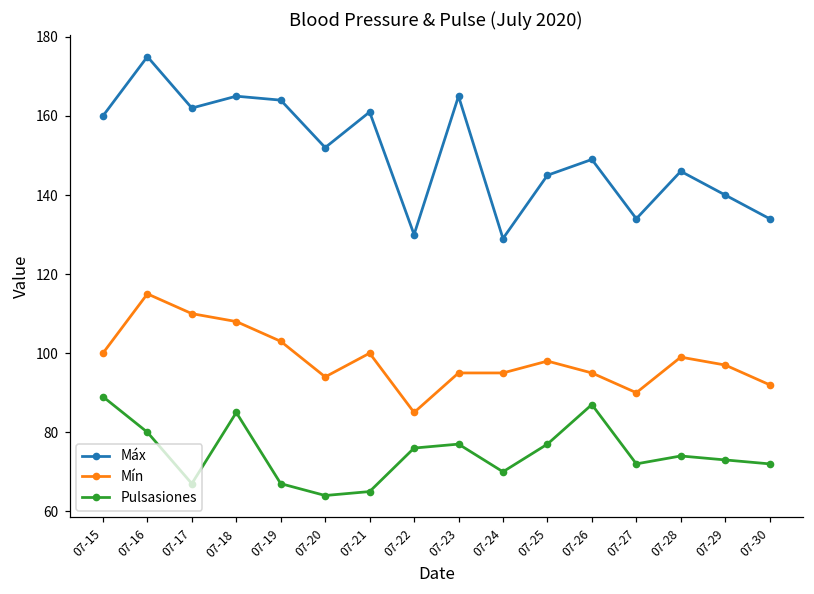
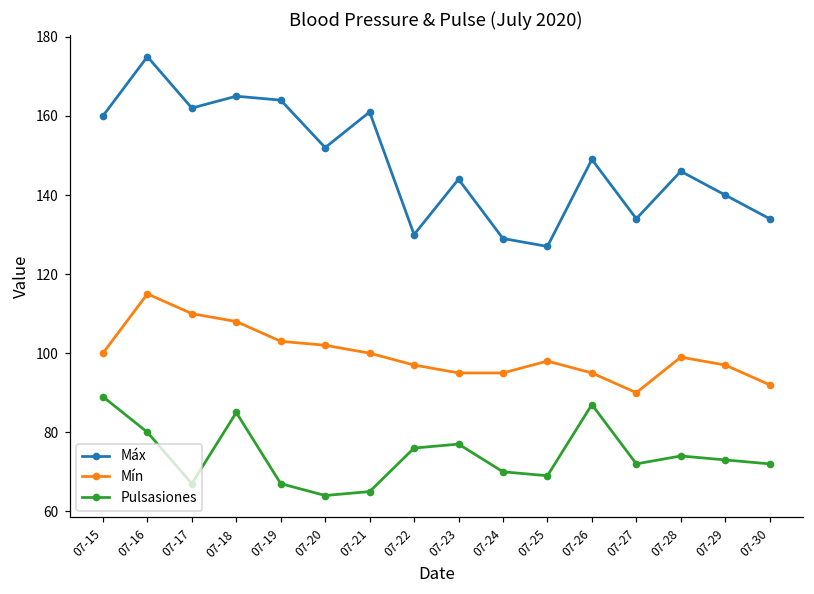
Mín, 07-20: 94 -> 102
Mín, 07-22: 85 -> 97
Máx, 07-23: 165 -> 144
Máx, 07-25: 145 -> 127
Pulsasiones, 07-25: 77 -> 69
